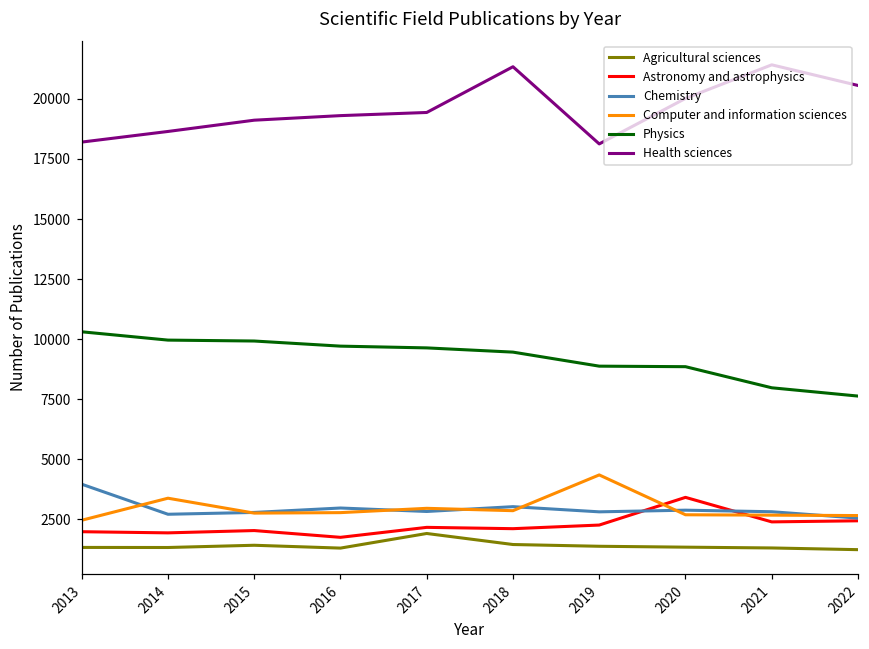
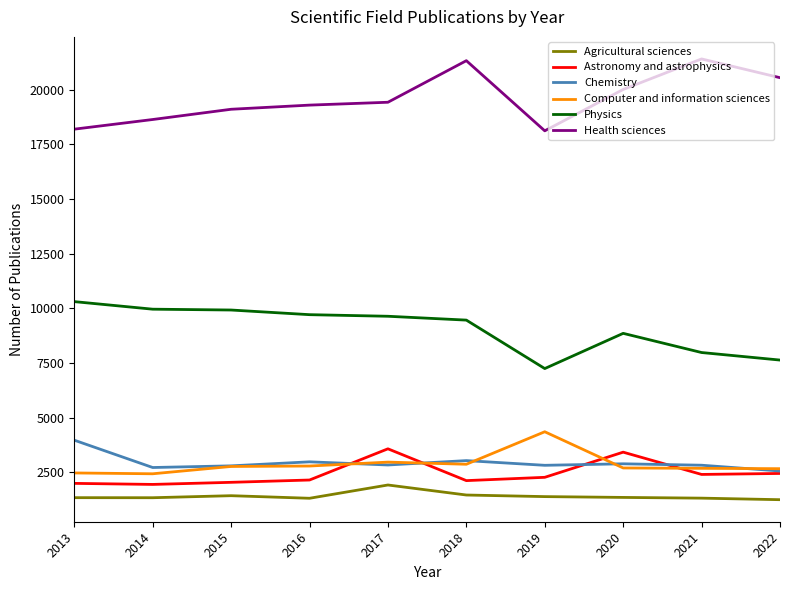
Computer and information sciences, 2014: 3400 -> 2400
Astronomy and astrophysics, 2016: 1800 -> 2100
Astronomy and astrophysics, 2017: 2200 -> 3600
Physics, 2019: 8900 -> 7200
